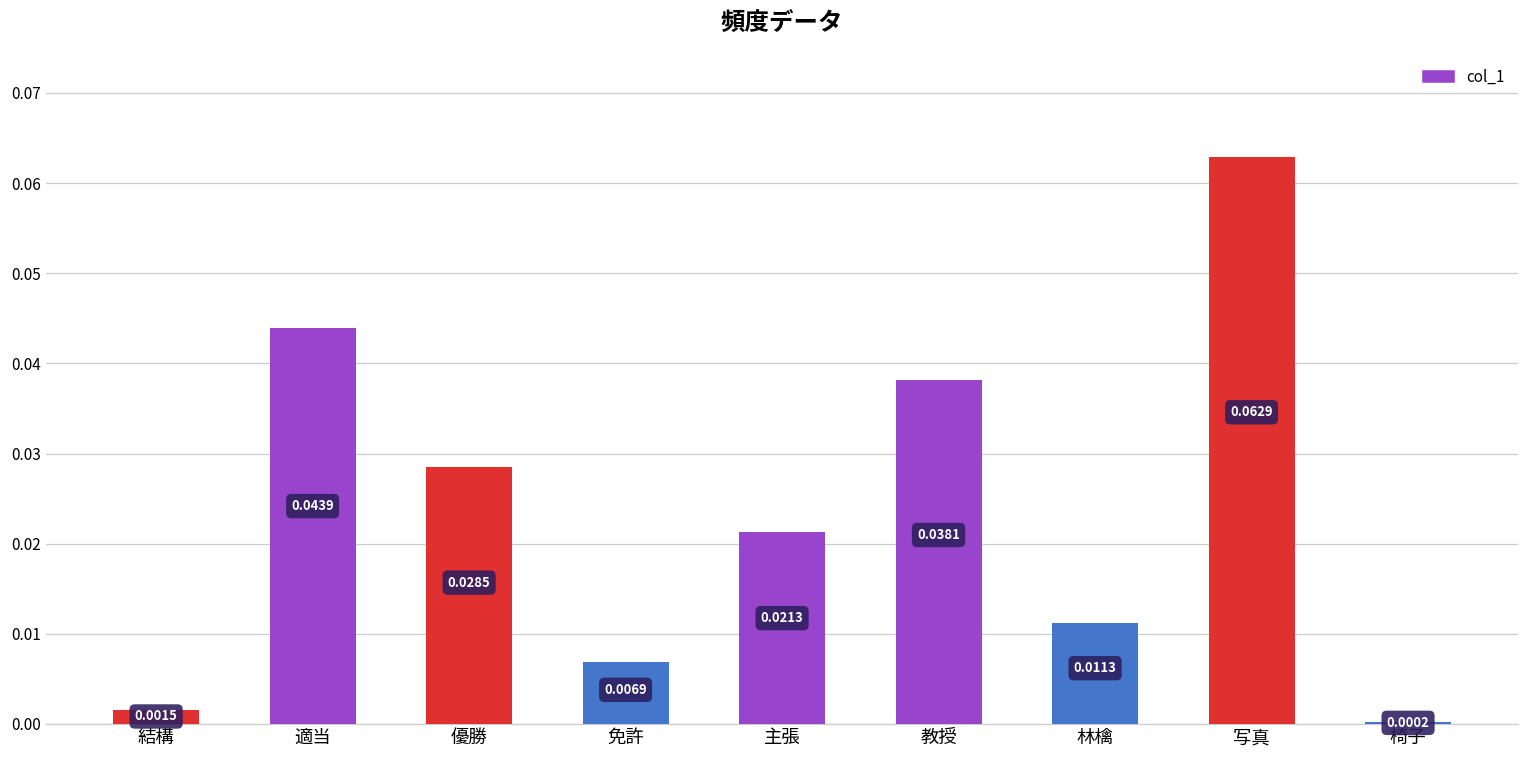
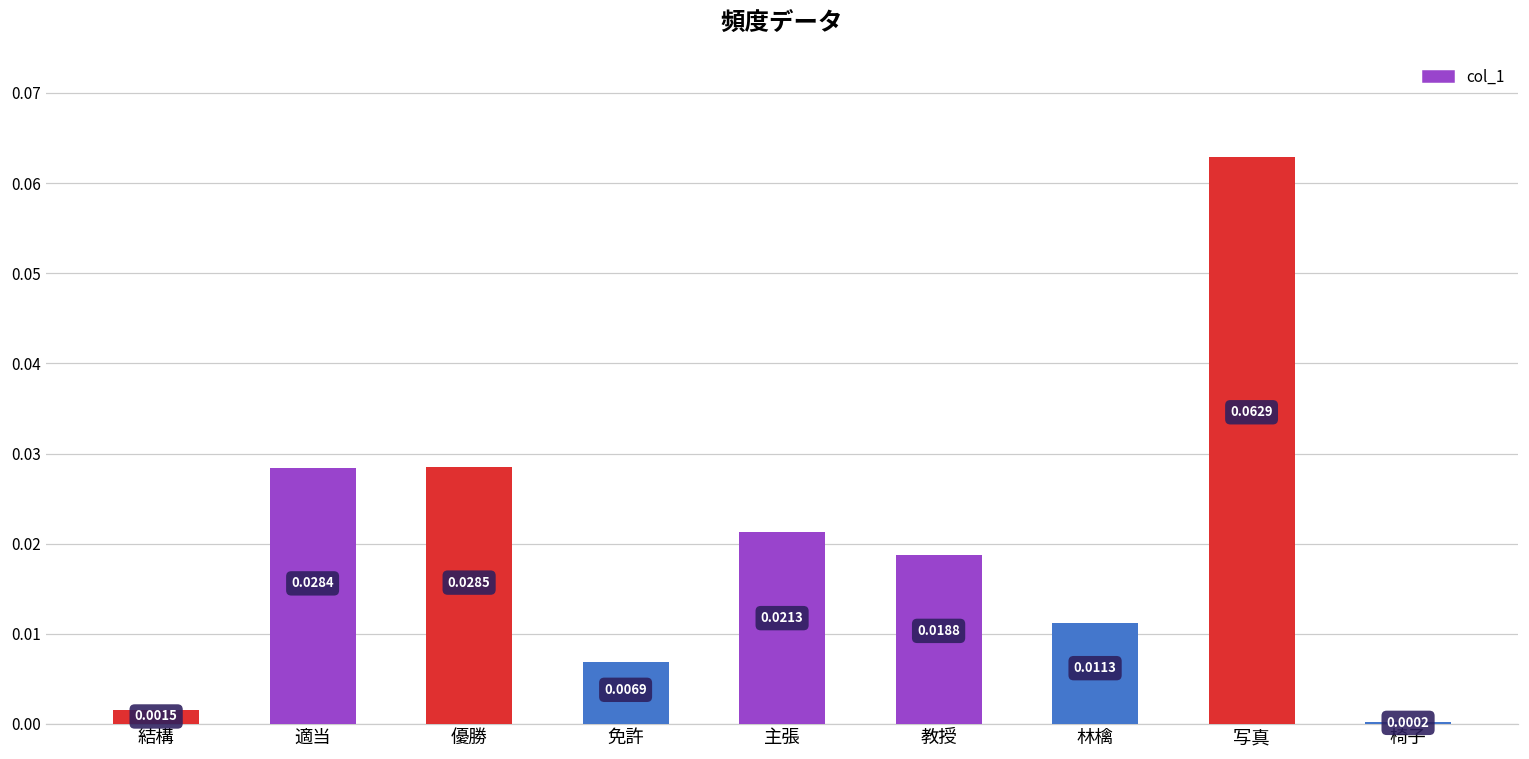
適当: 0.0439 -> 0.0284
教授: 0.0381 -> 0.0188
